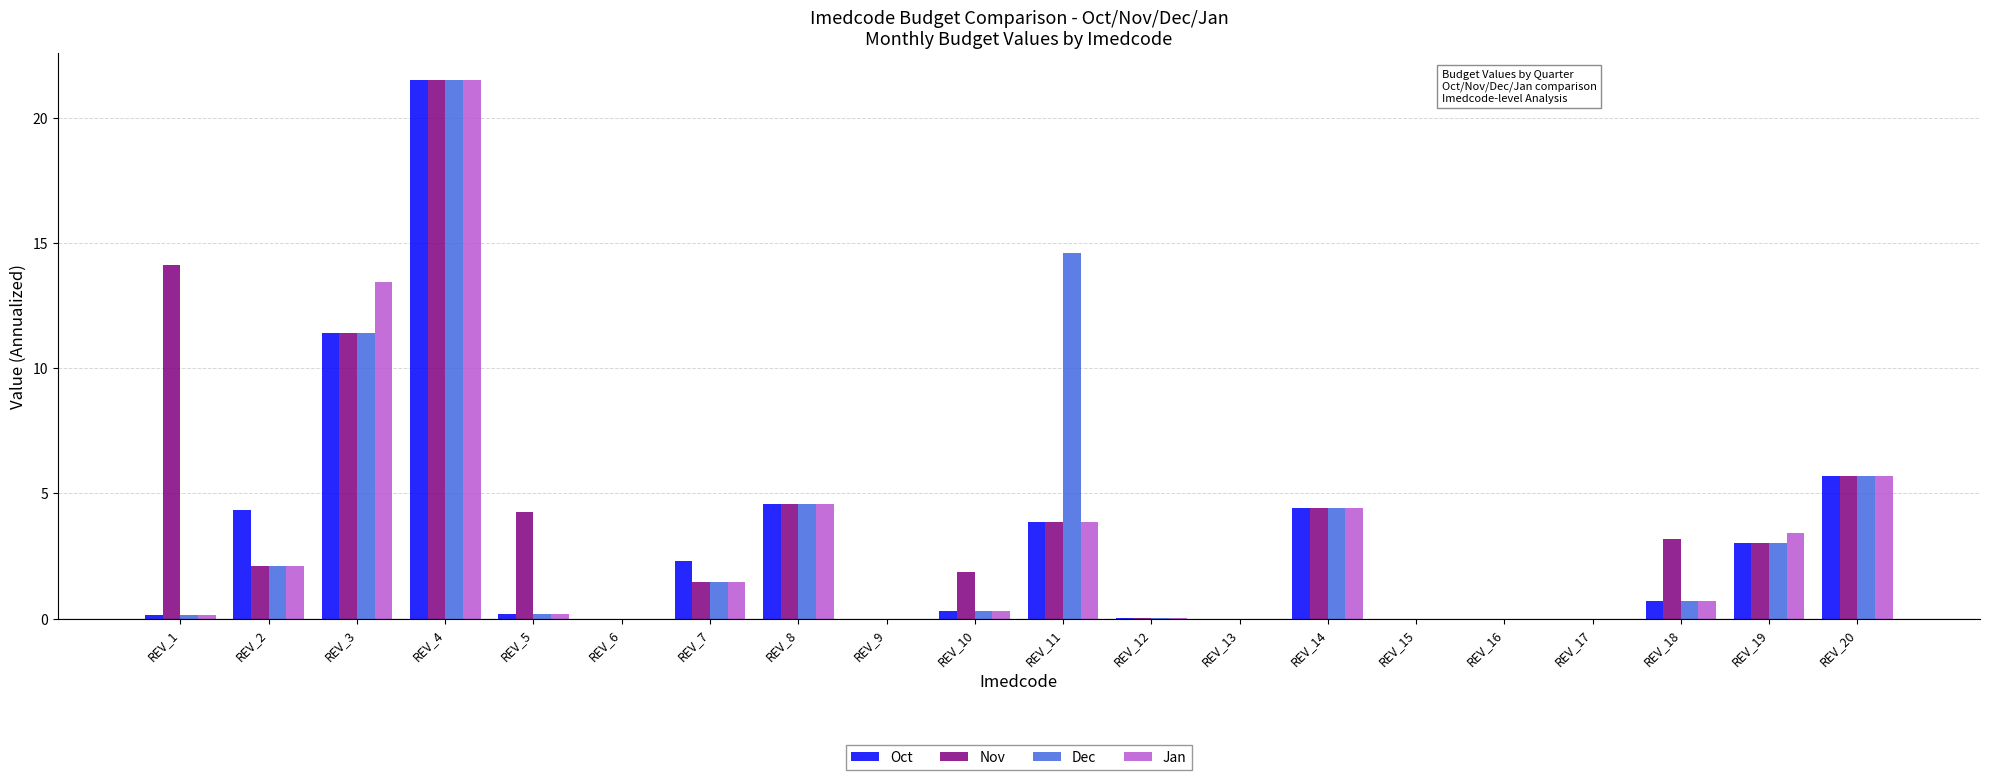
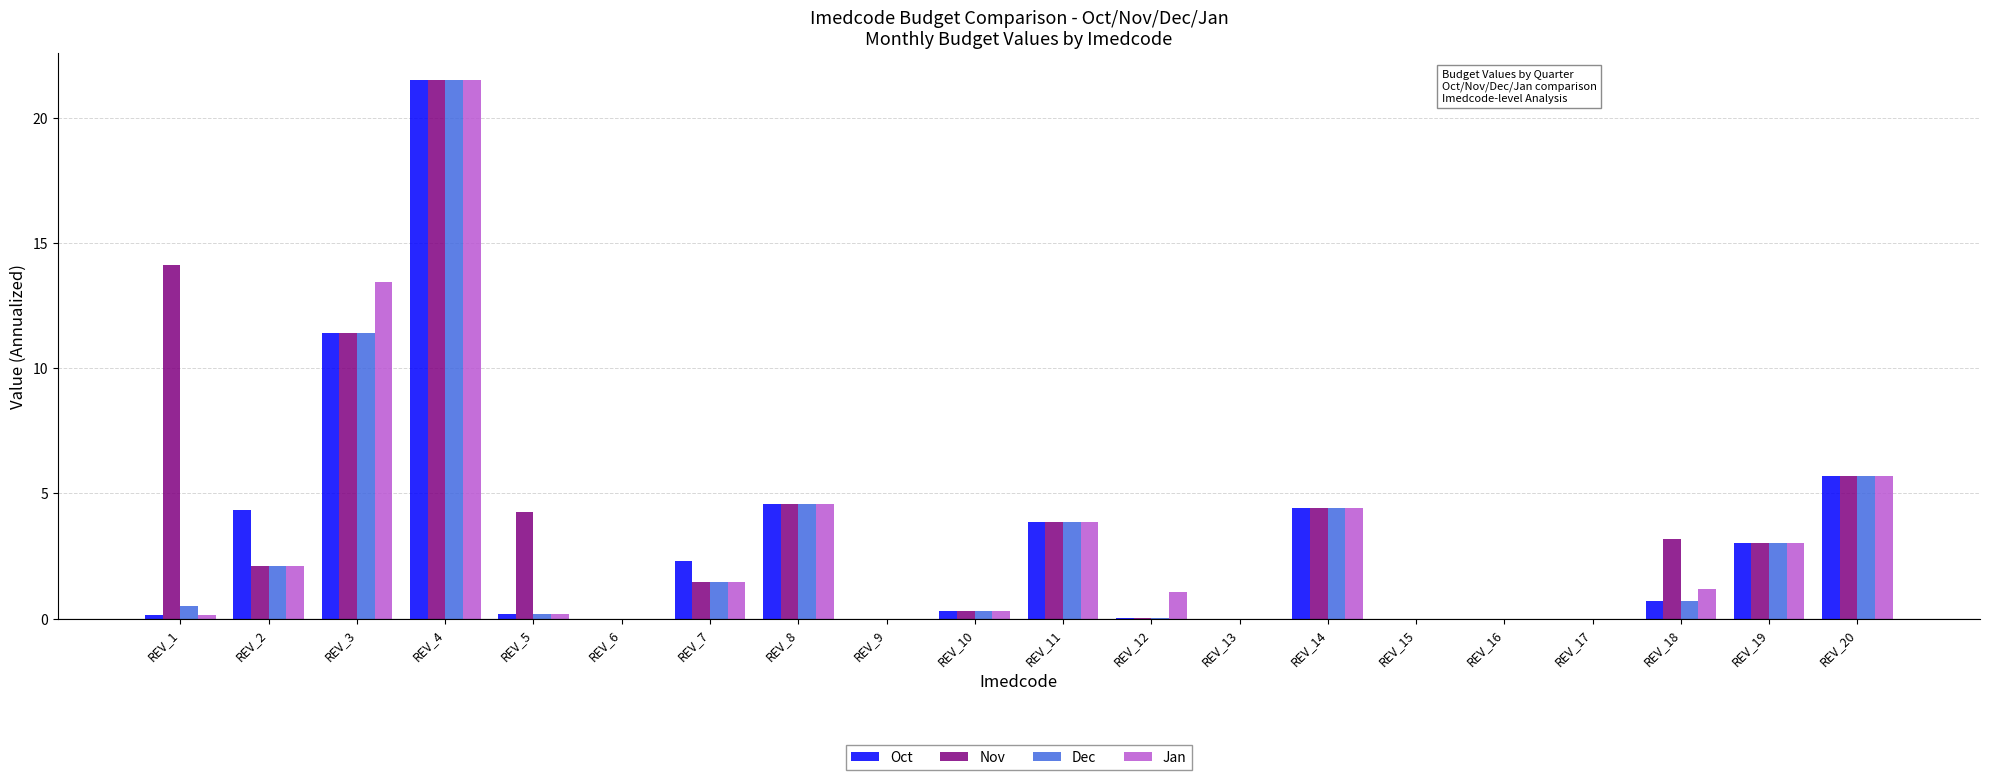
Dec, REV_1: 0.1 -> 0.5
Nov, REV_10: 1.9 -> 0.3
Dec, REV_11: 14.6 -> 3.8
Jan, REV_12: 0.0 -> 1.1
Jan, REV_18: 0.7 -> 1.2
Jan, REV_19: 3.4 -> 3.0
